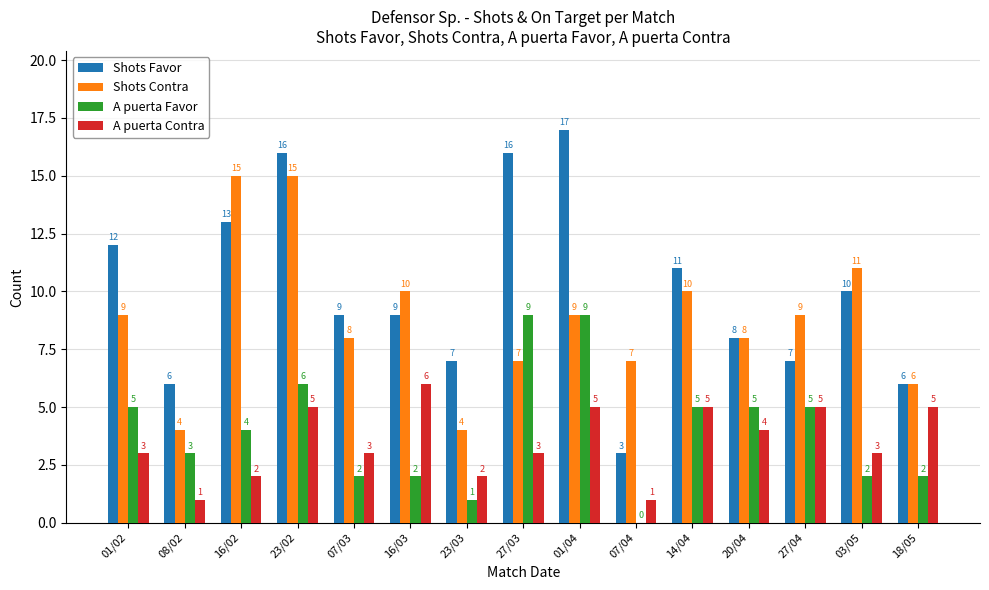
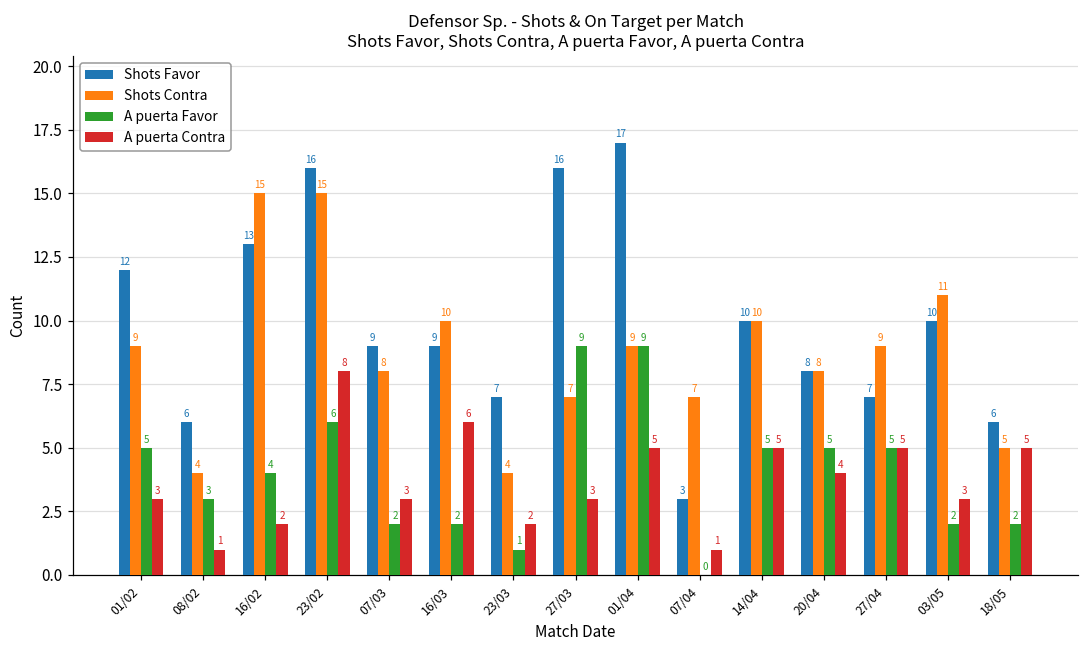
A puerta Contra, 23/02: 5 -> 8
Shots Favor, 14/04: 11 -> 10
Shots Contra, 18/05: 6 -> 5
